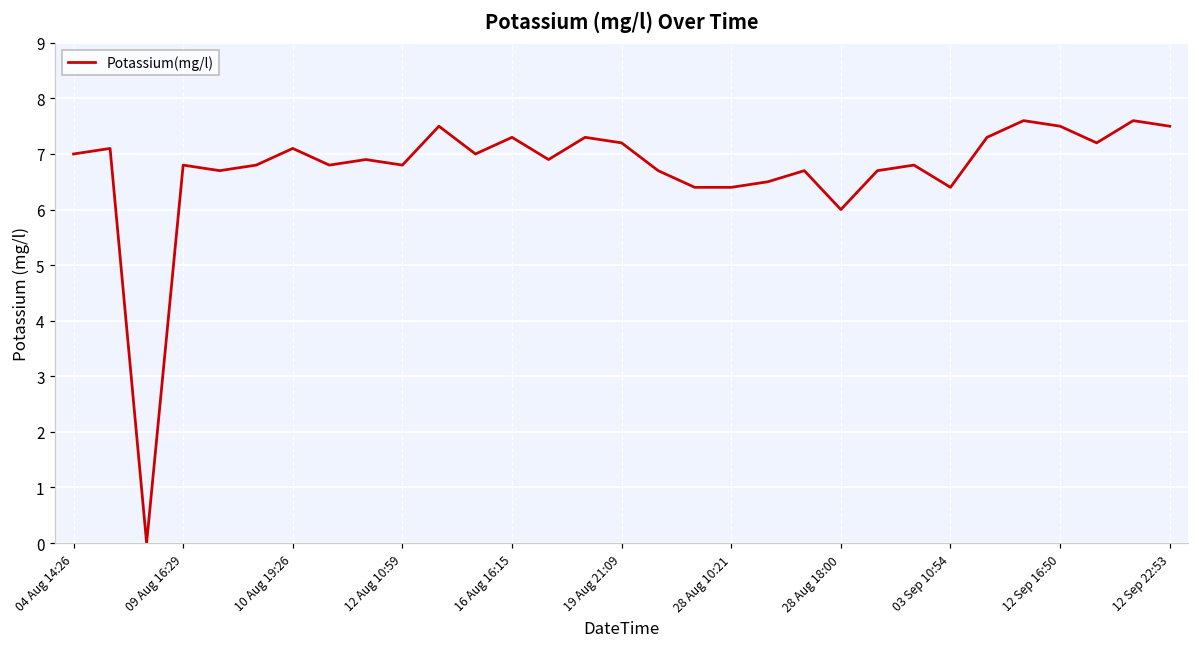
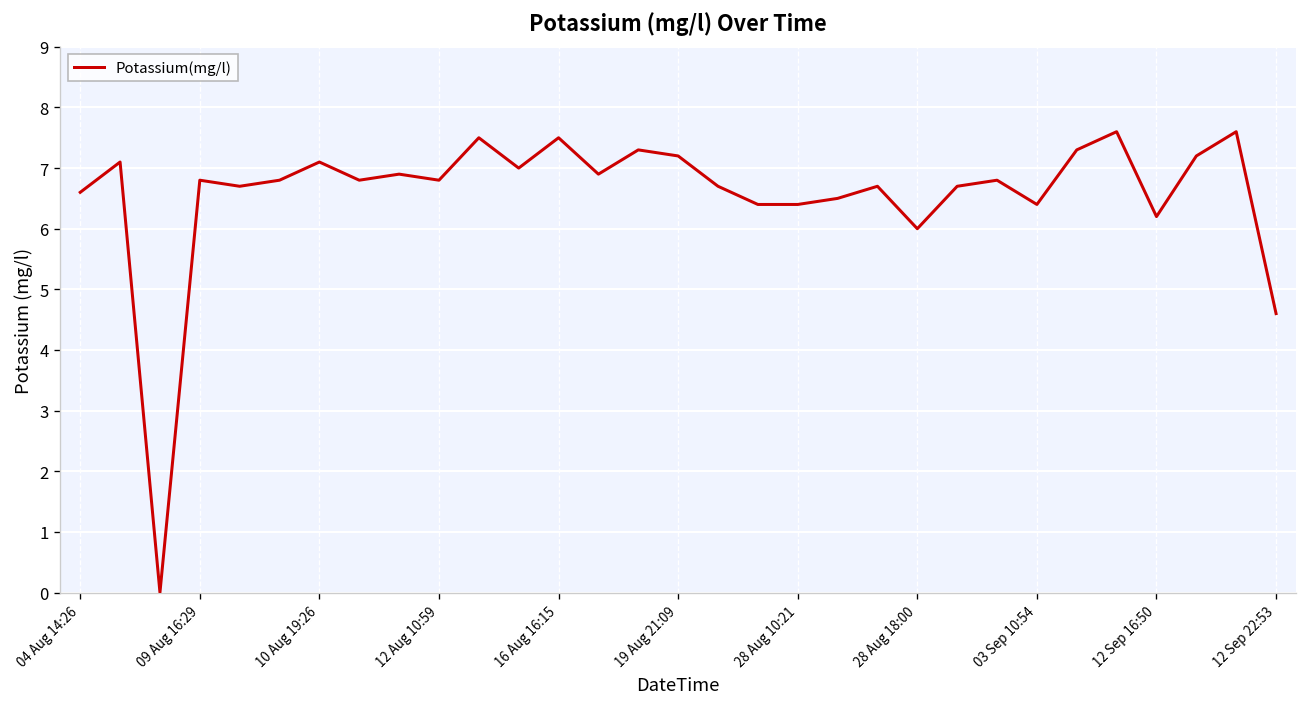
04 Aug 14:26: 7.0 -> 6.6
16 Aug 16:15: 7.3 -> 7.5
12 Sep 16:50: 7.5 -> 6.2
12 Sep 22:53: 7.5 -> 4.6
